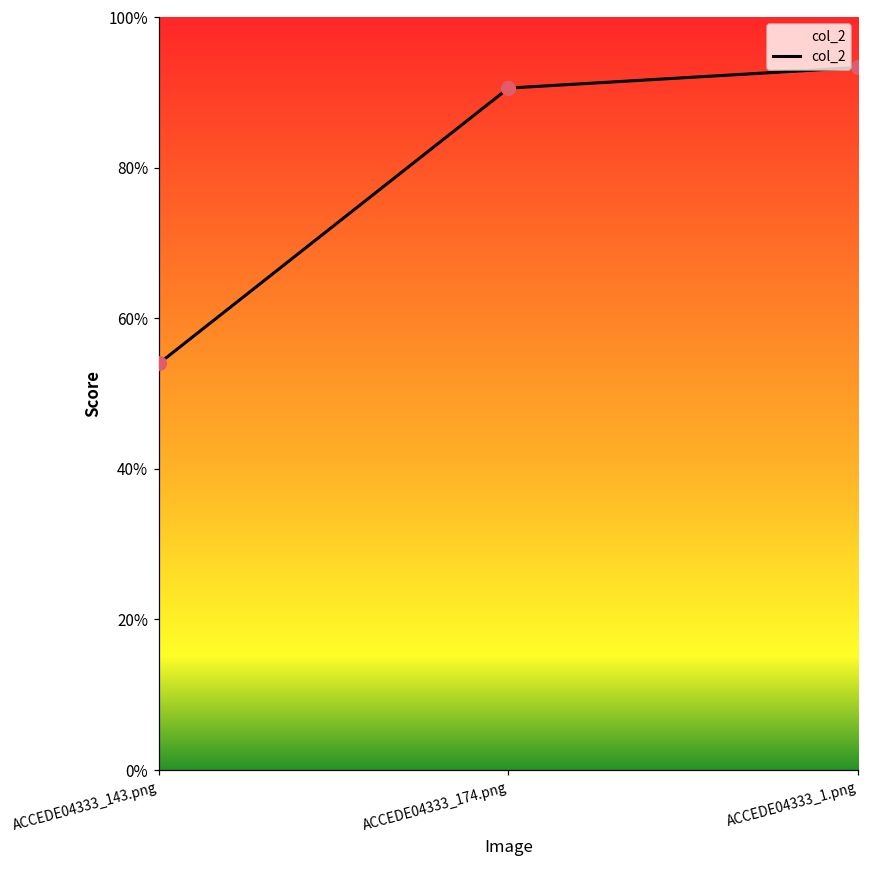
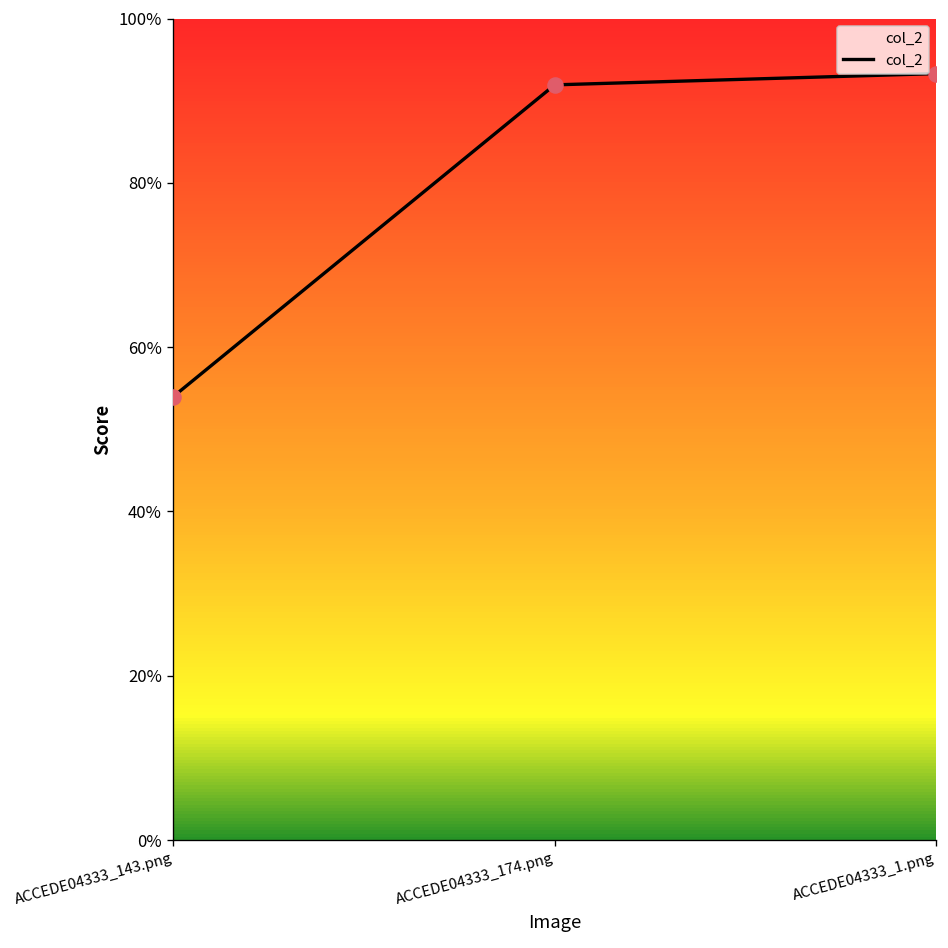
ACCEDE04333_174.png: 91% -> 92%
